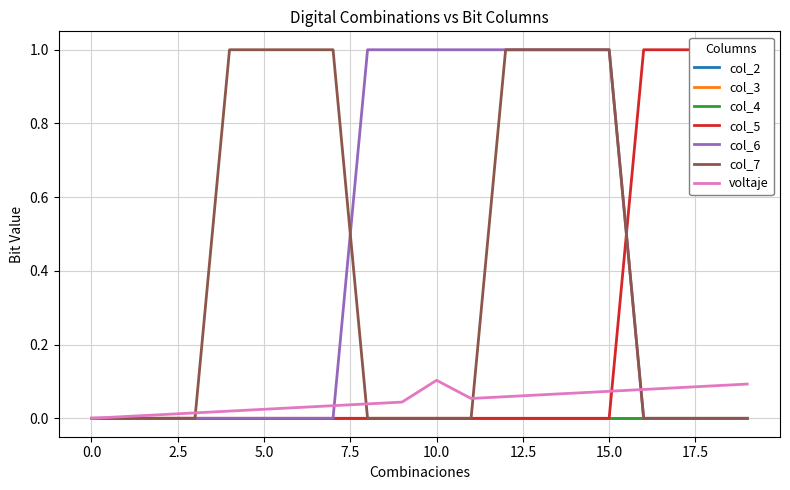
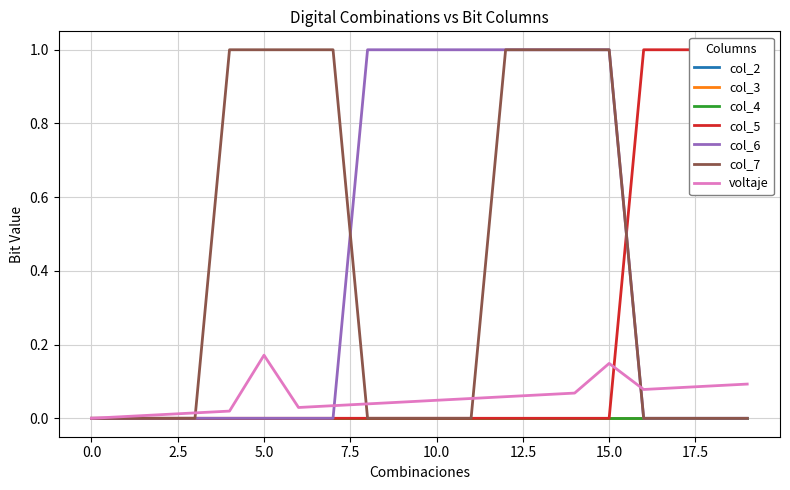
voltaje, 5.0: 0.02 -> 0.17
voltaje, 10.0: 0.10 -> 0.05
voltaje, 15.0: 0.07 -> 0.15
